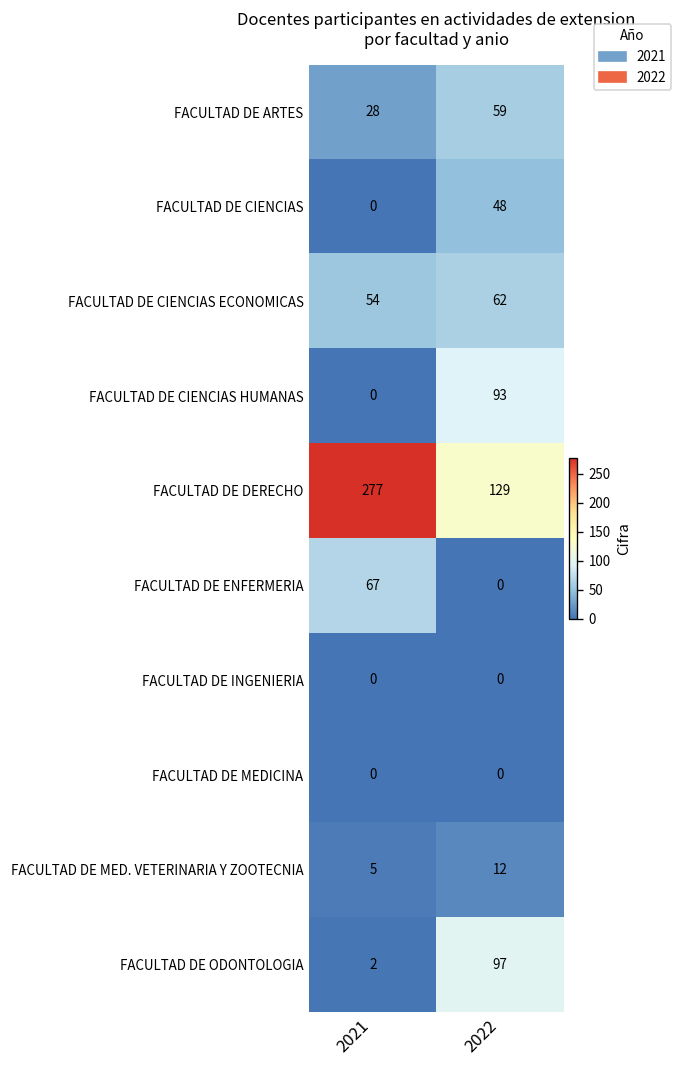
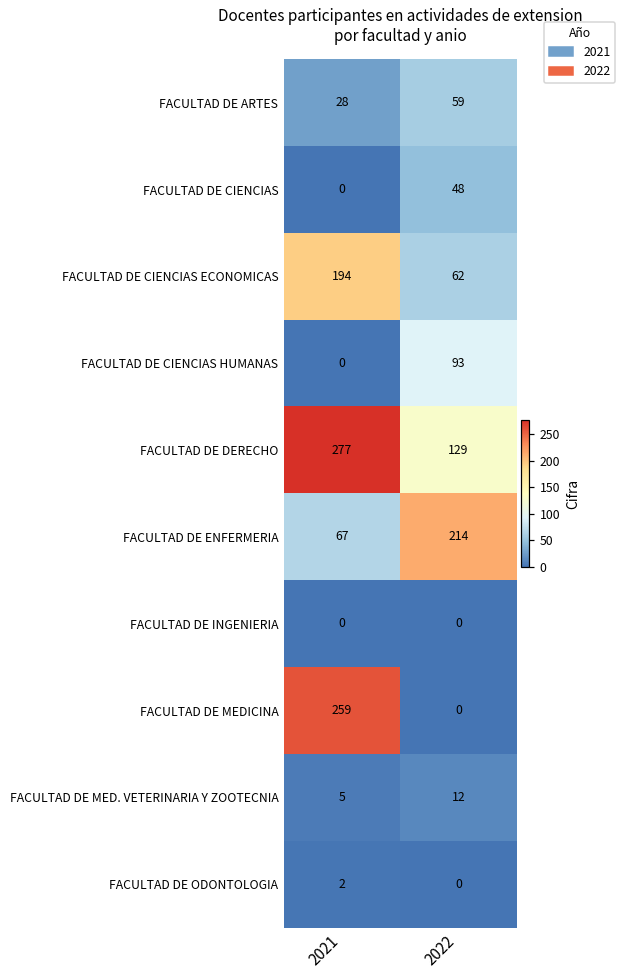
FACULTAD DE CIENCIAS ECONOMICAS, 2021: 54 -> 194
FACULTAD DE ENFERMERIA, 2022: 0 -> 214
FACULTAD DE MEDICINA, 2021: 0 -> 259
FACULTAD DE ODONTOLOGIA, 2022: 97 -> 0
